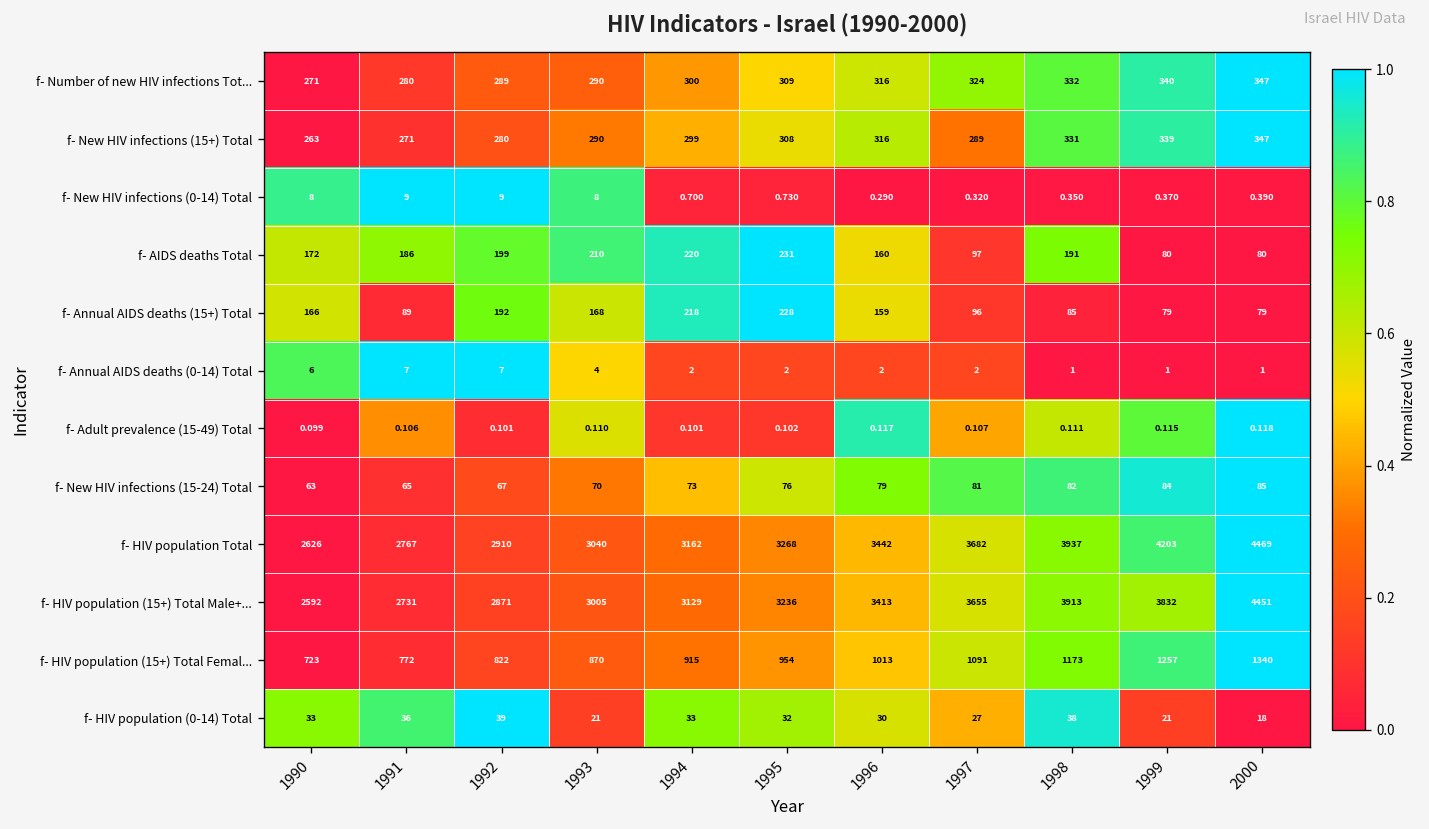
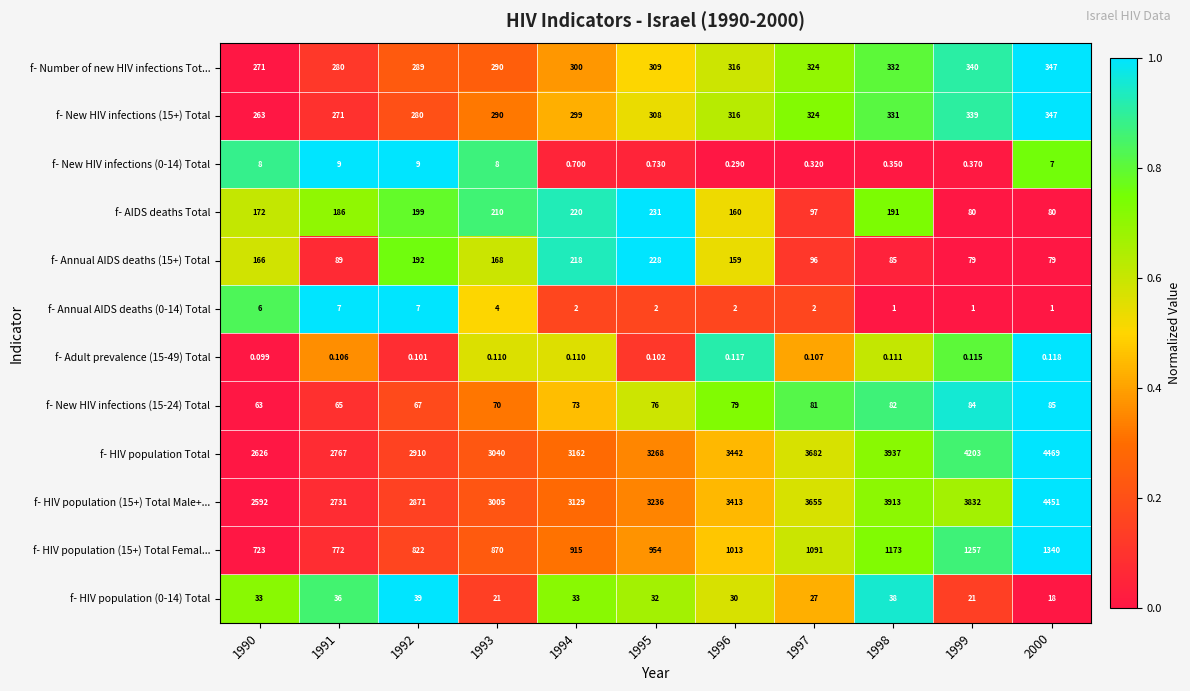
f- New HIV infections (15+) Total, 1997: 289 -> 324
f- New HIV infections (0-14) Total, 2000: 0.390 -> 7
f- Adult prevalence (15-49) Total, 1994: 0.101 -> 0.110
